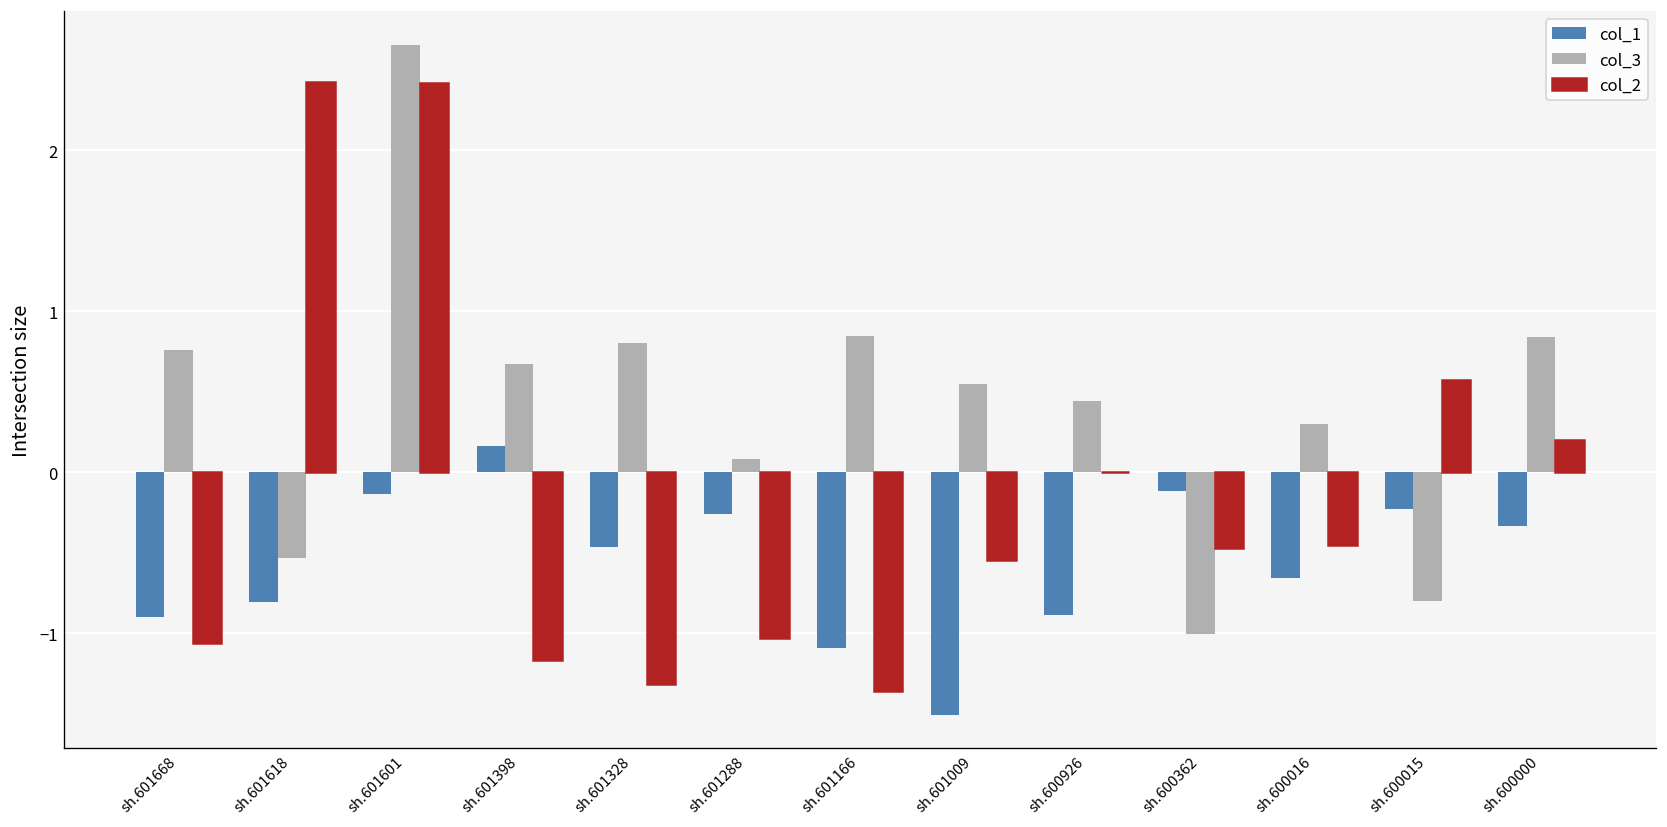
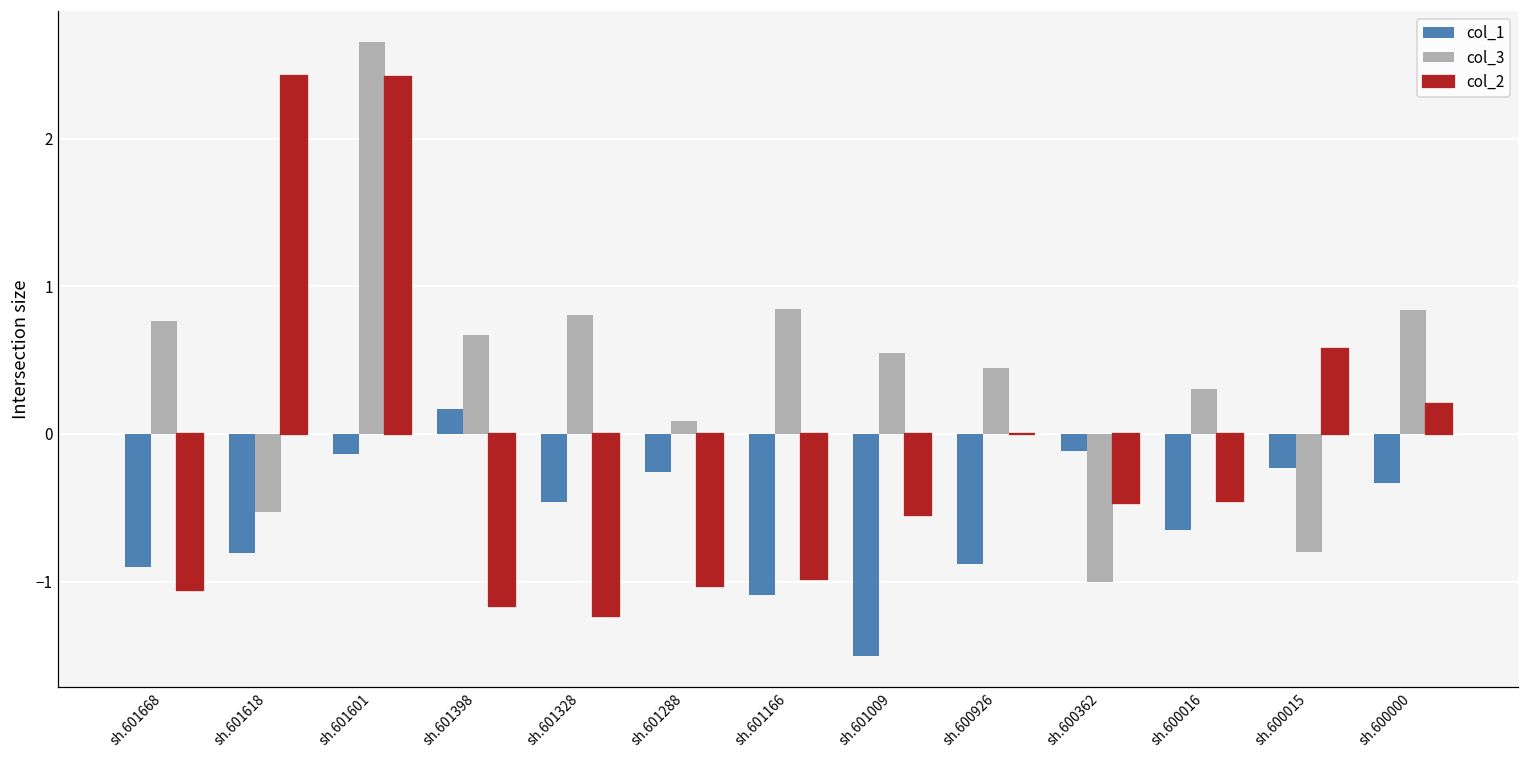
col_2, sh.601328: -1.31 -> -1.24
col_2, sh.601166: -1.36 -> -0.98
